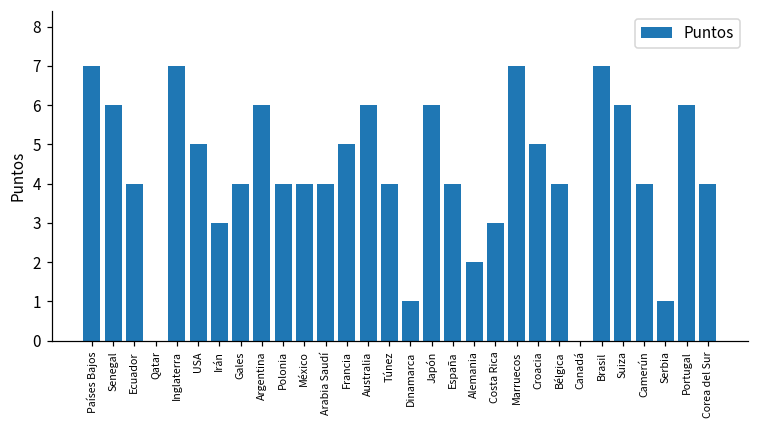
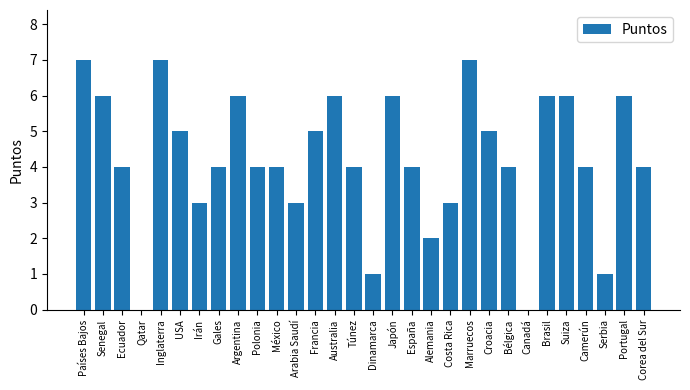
Arabia Saudí: 4 -> 3
Brasil: 7 -> 6
